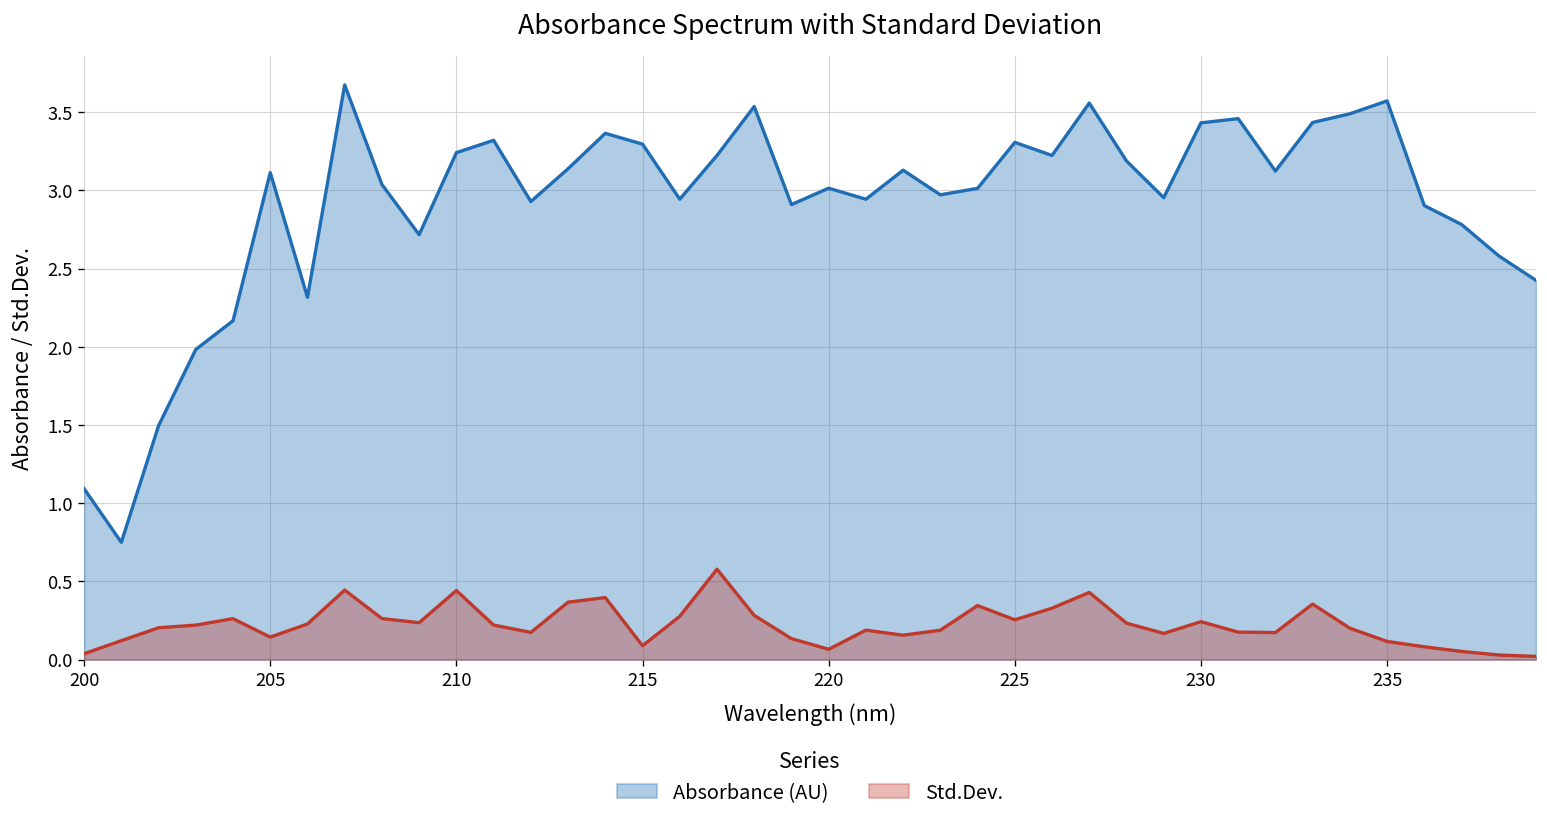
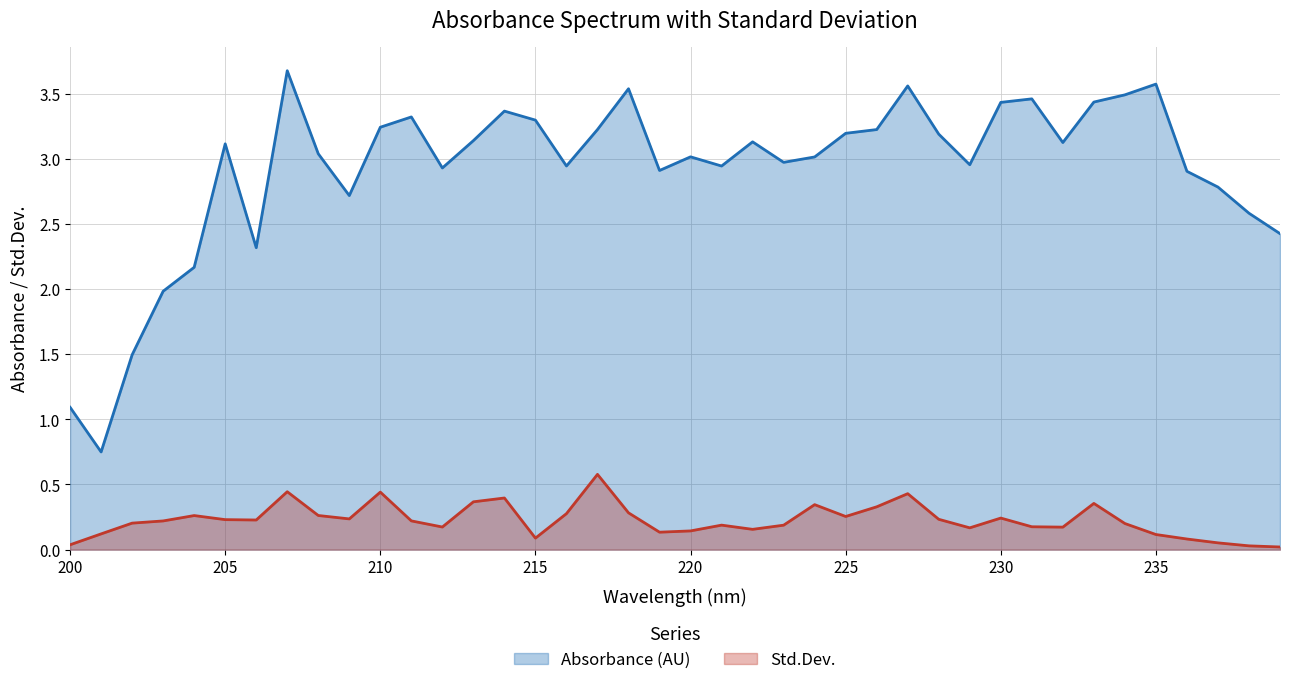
Std.Dev., 205: 0.14 -> 0.23
Std.Dev., 220: 0.07 -> 0.14
Absorbance (AU), 225: 3.31 -> 3.19
